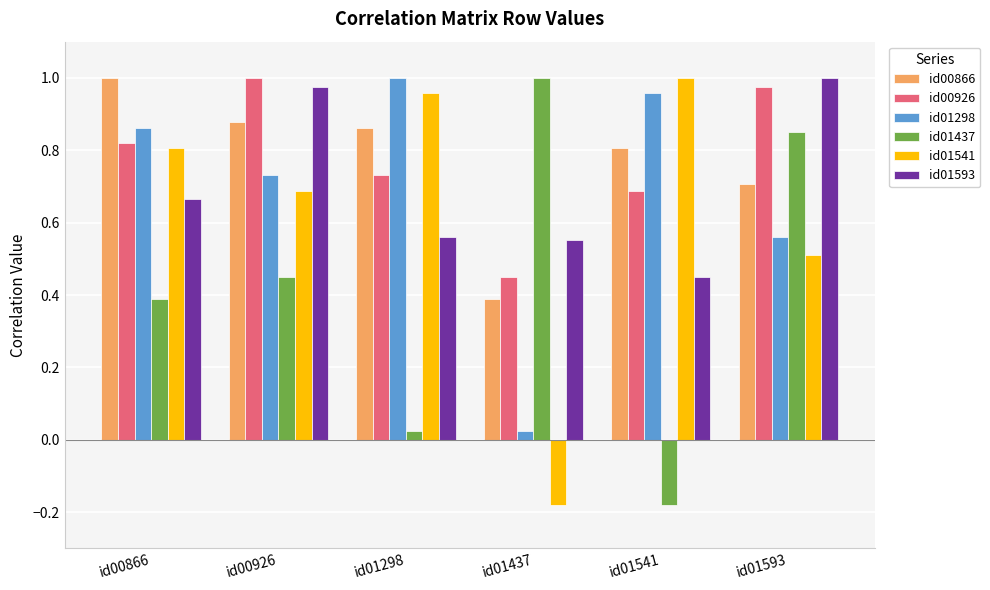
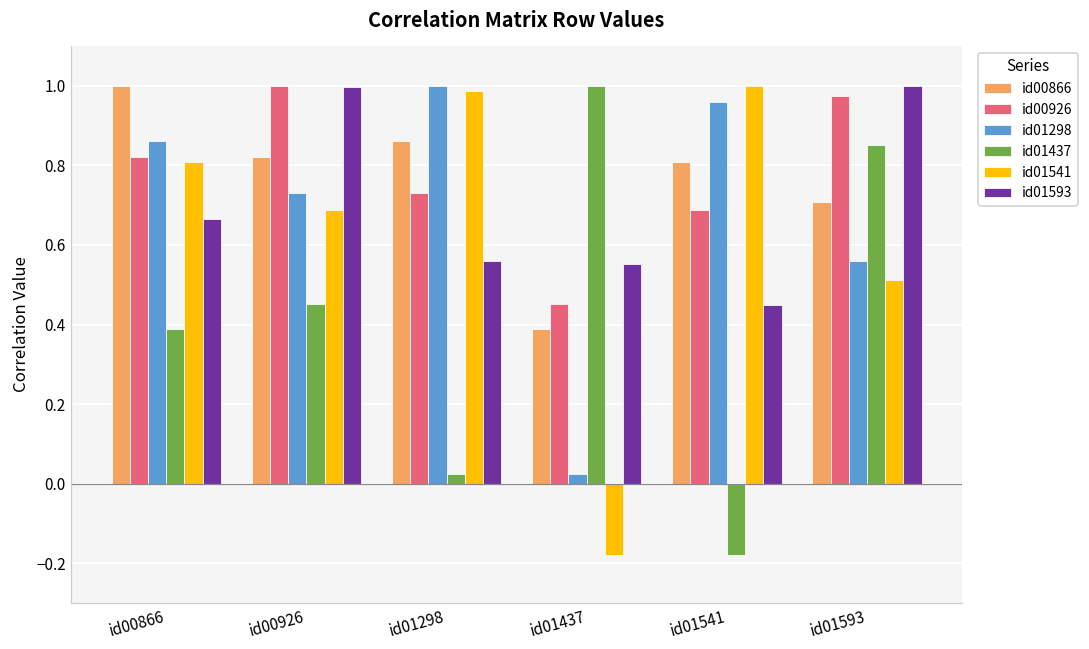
id00866, id00926: 0.88 -> 0.82
id01593, id00926: 0.97 -> 1.00
id01541, id01298: 0.96 -> 0.99
